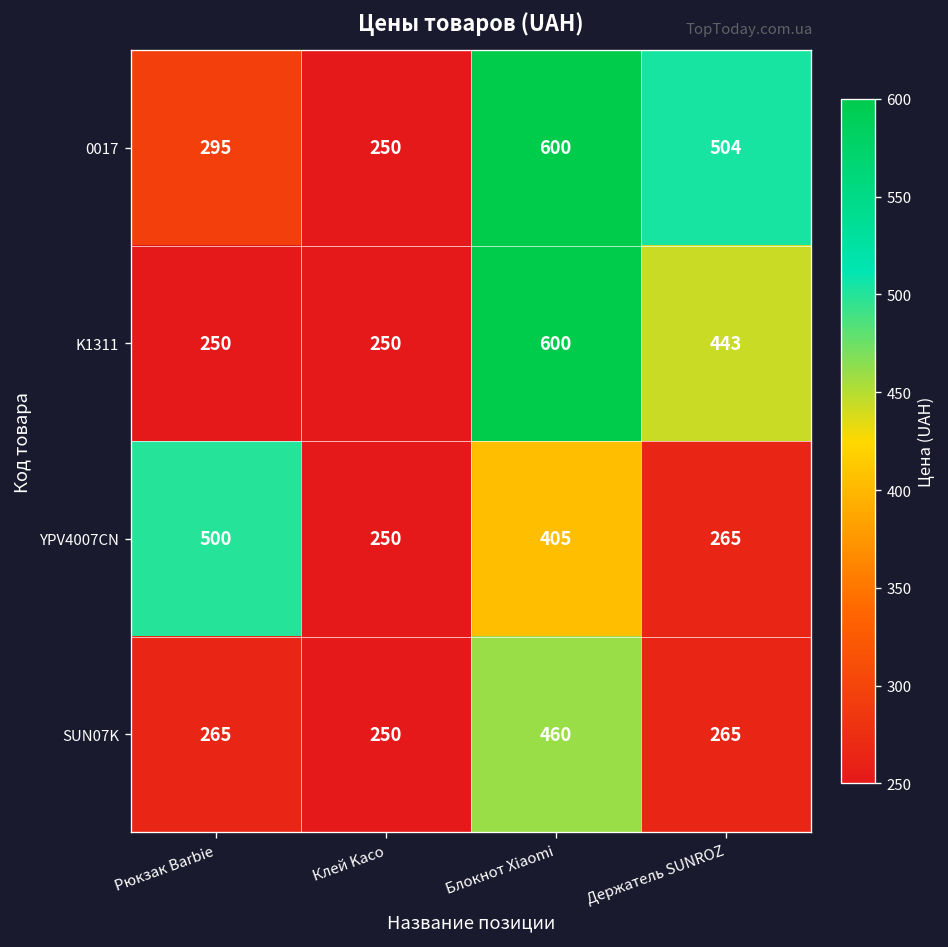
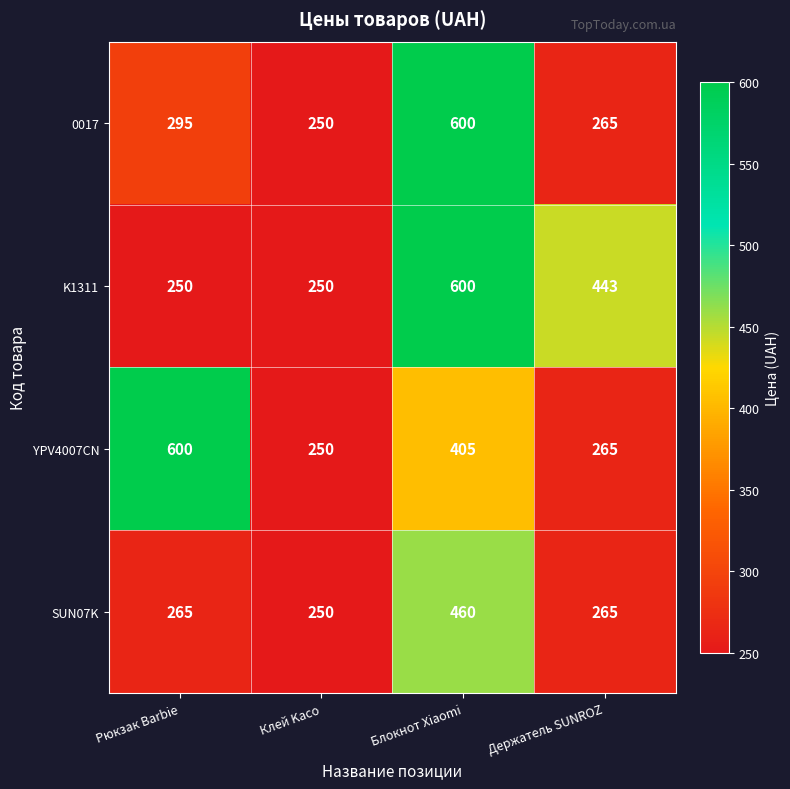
0017, Держатель SUNROZ: 504 -> 265
YPV4007CN, Рюкзак Barbie: 500 -> 600
